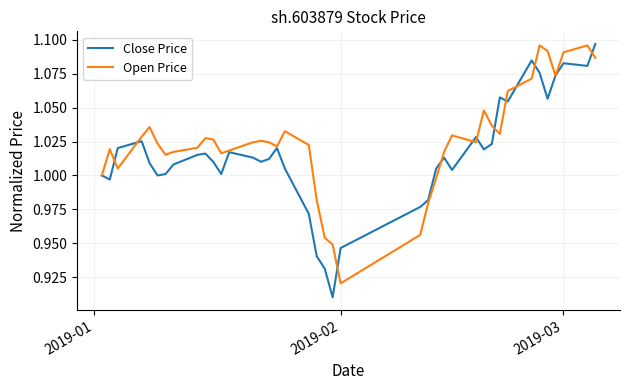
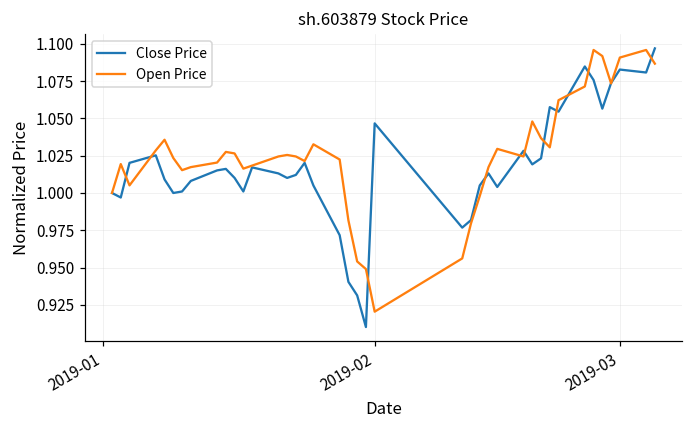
Close Price, 2019-02: 0.946 -> 1.047
